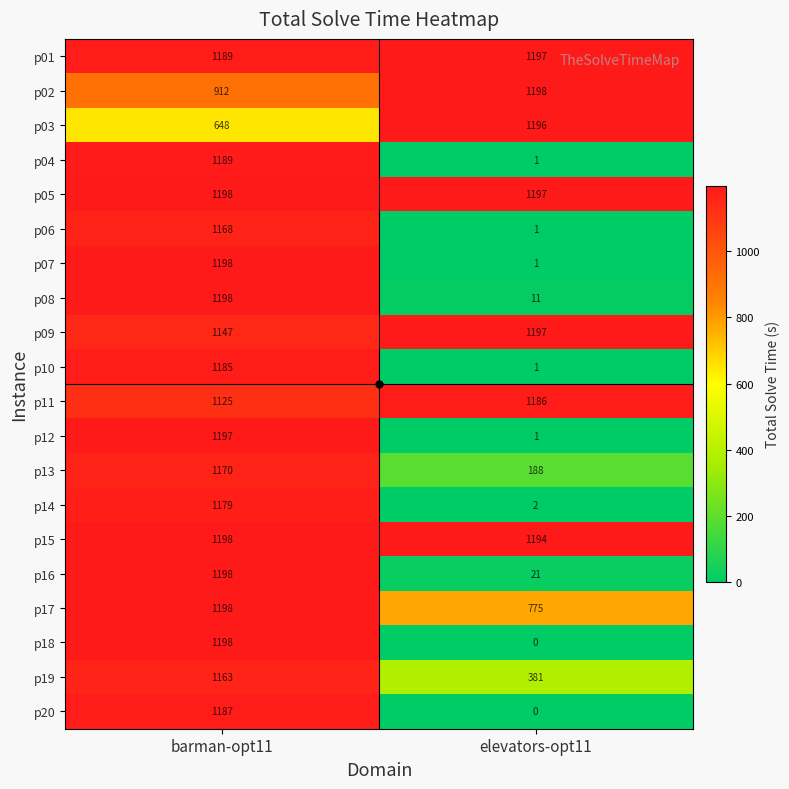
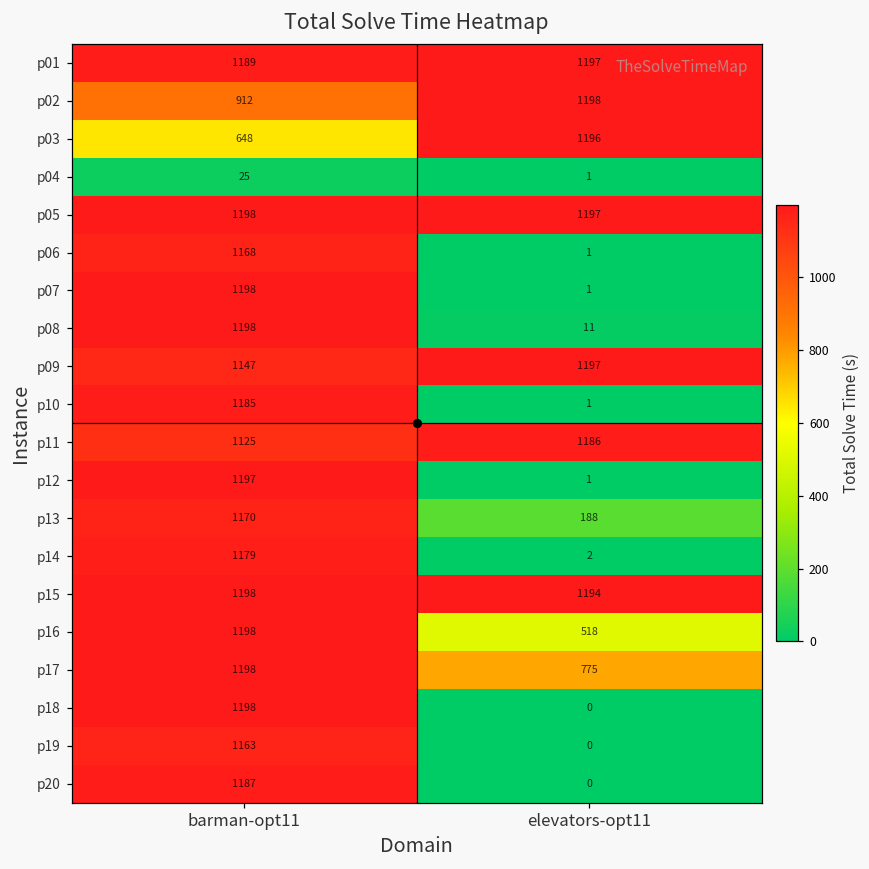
p04, barman-opt11: 1189 -> 25
p16, elevators-opt11: 21 -> 518
p19, elevators-opt11: 381 -> 0
